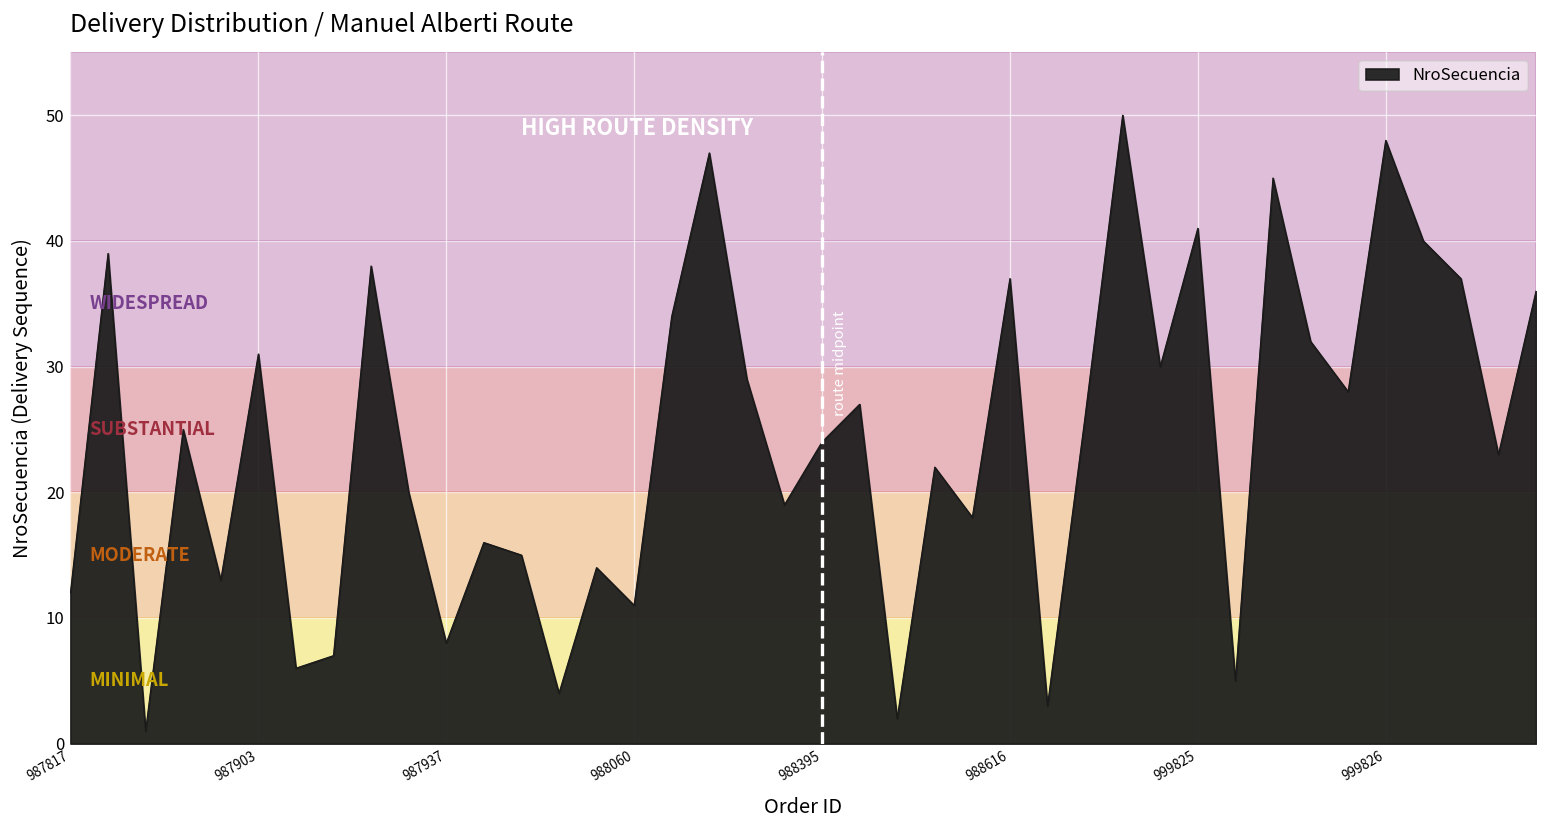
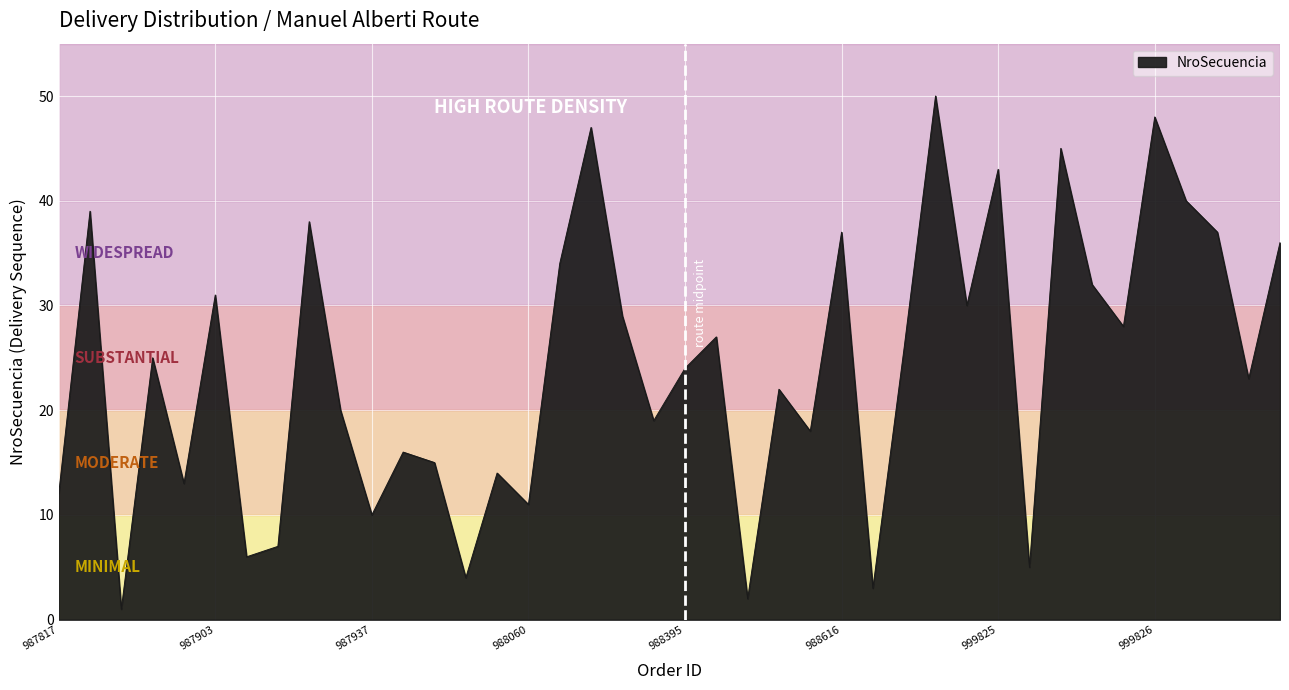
987937: 8 -> 10
999825: 41 -> 43
